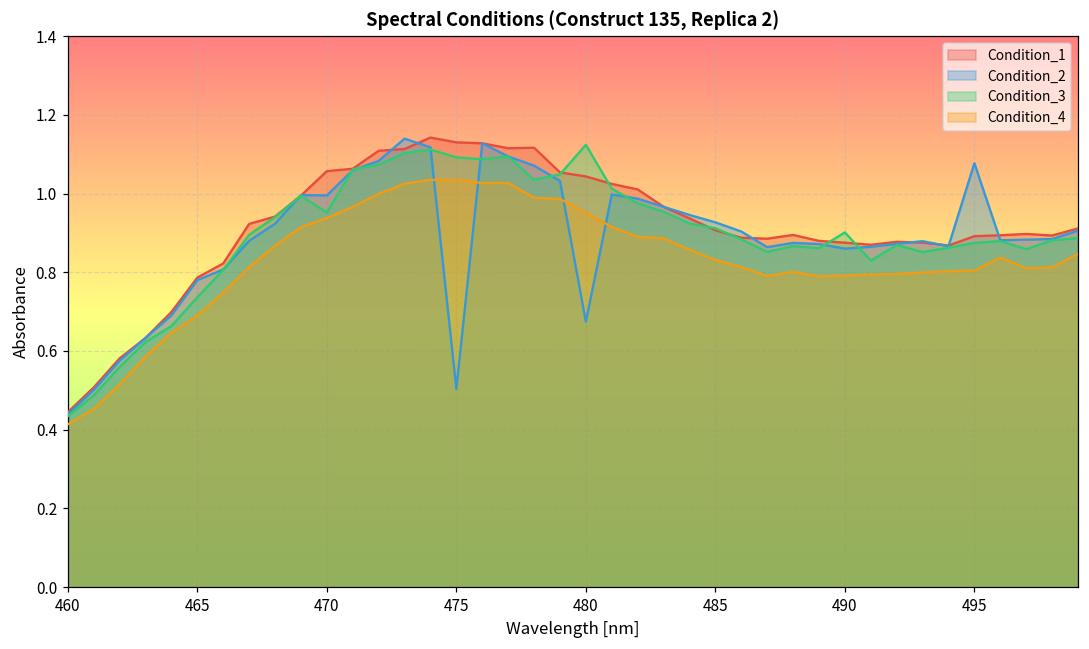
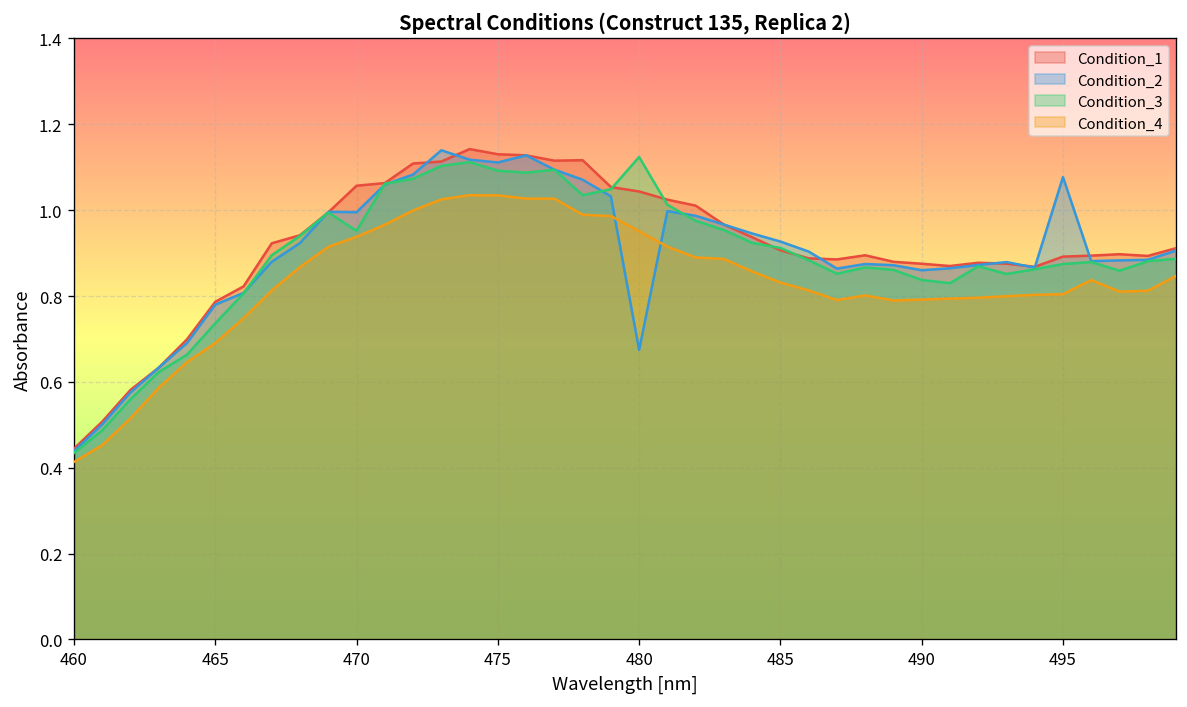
Condition_2, 475: 0.50 -> 1.11
Condition_3, 490: 0.90 -> 0.84
